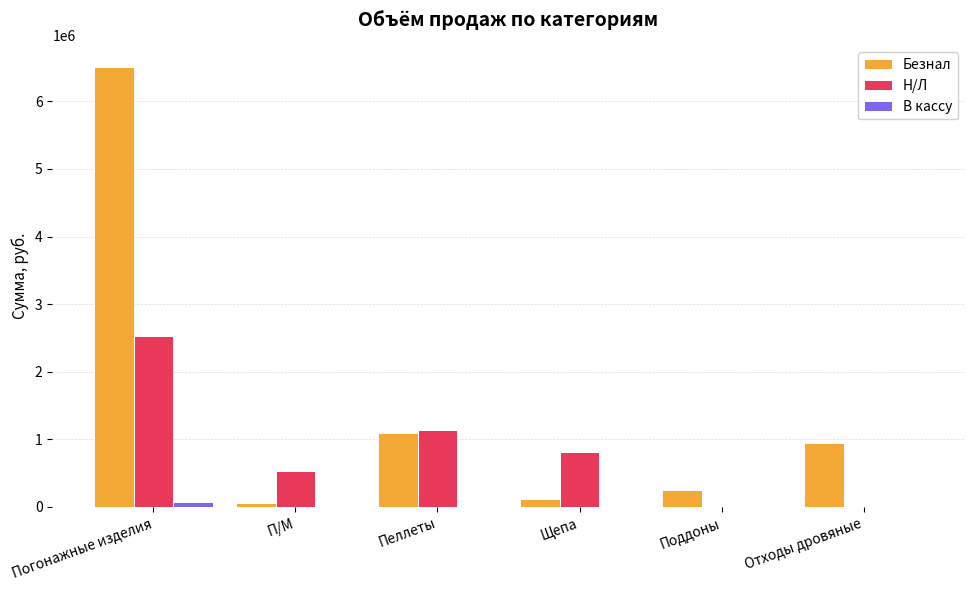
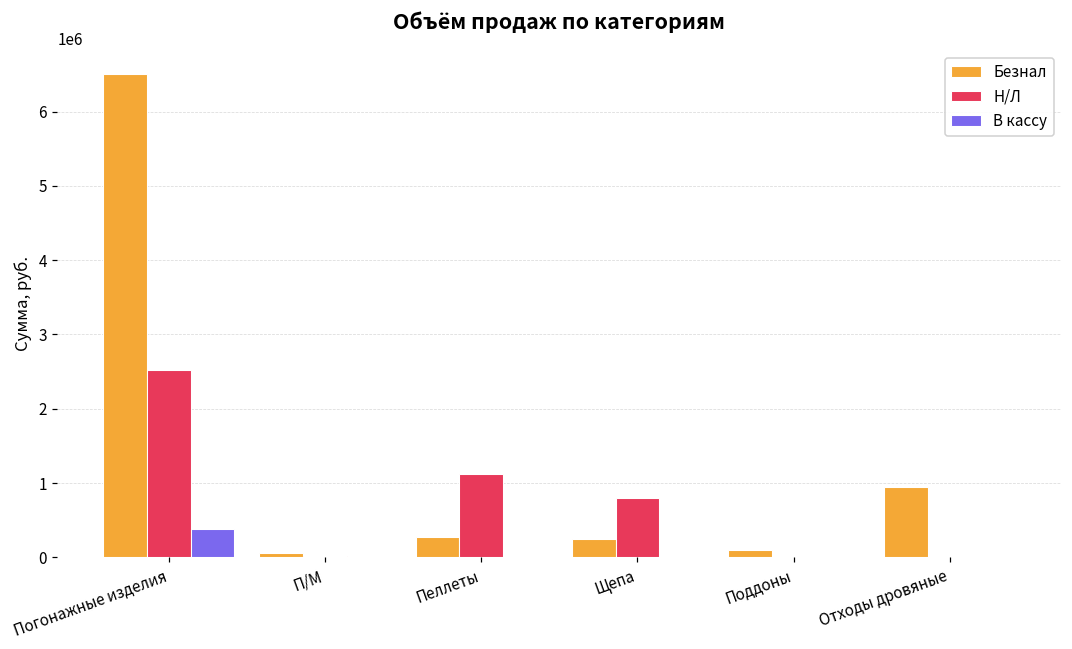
В кассу, Погонажные изделия: 100000 -> 400000
Н/Л, П/М: 500000 -> 0
Безнал, Пеллеты: 1100000 -> 300000
Безнал, Щепа: 100000 -> 300000
Безнал, Поддоны: 300000 -> 100000
